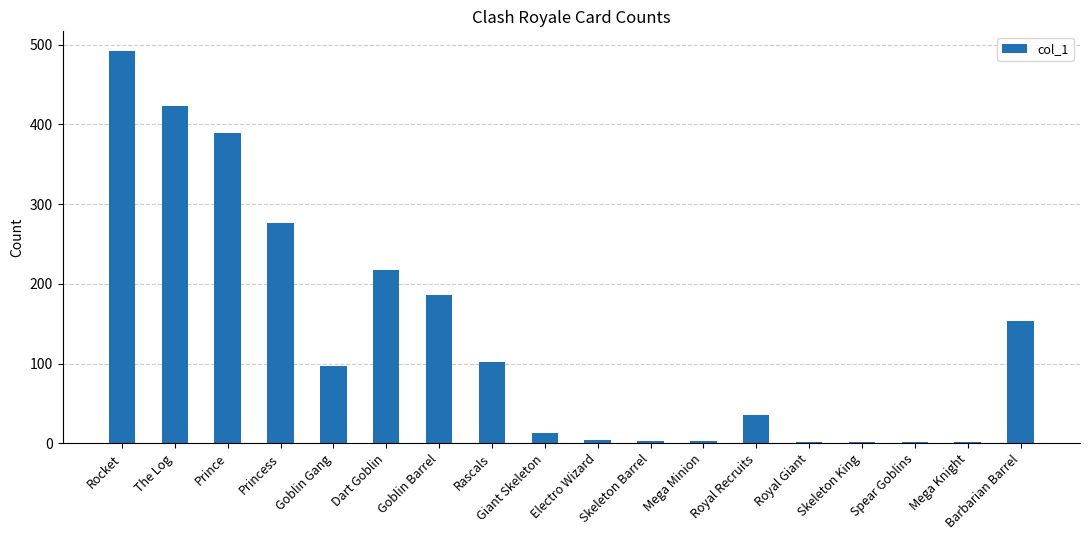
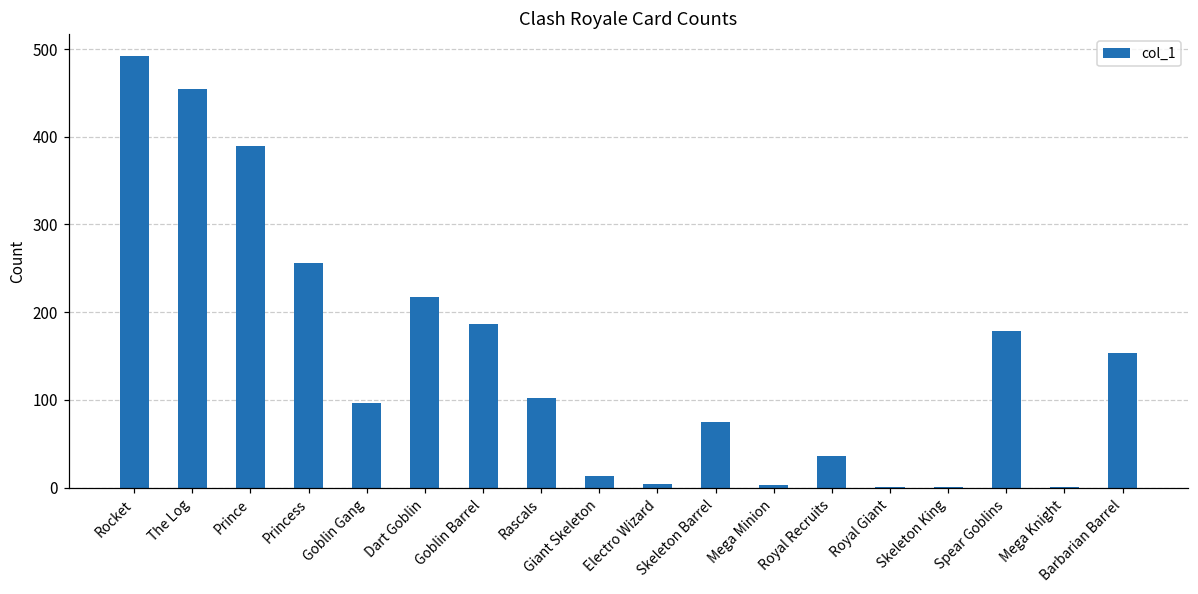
The Log: 420 -> 450
Princess: 280 -> 260
Skeleton Barrel: 0 -> 80
Spear Goblins: 0 -> 180
